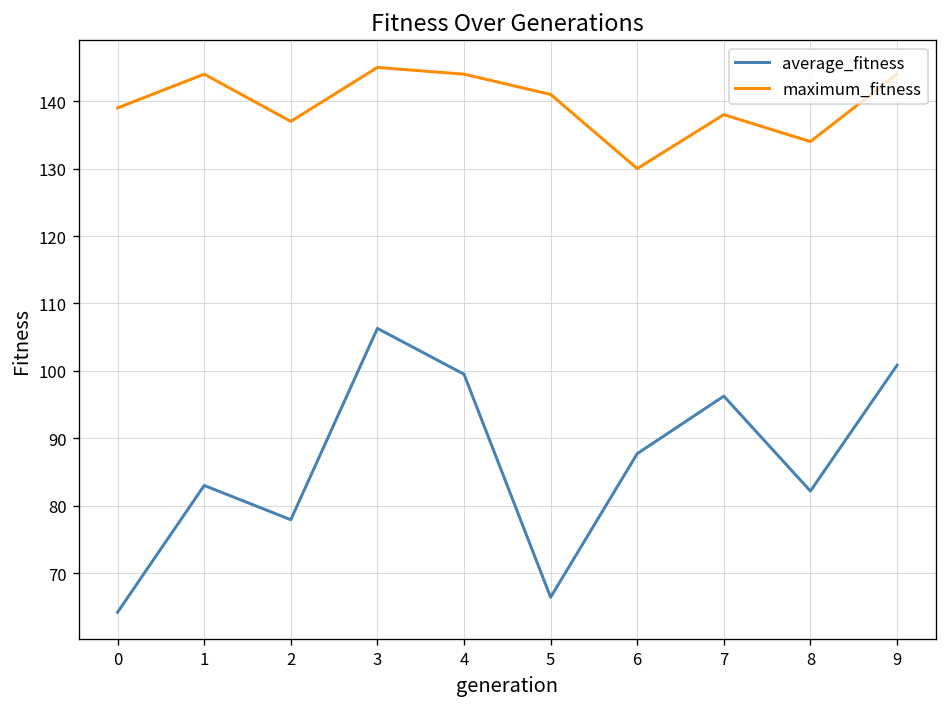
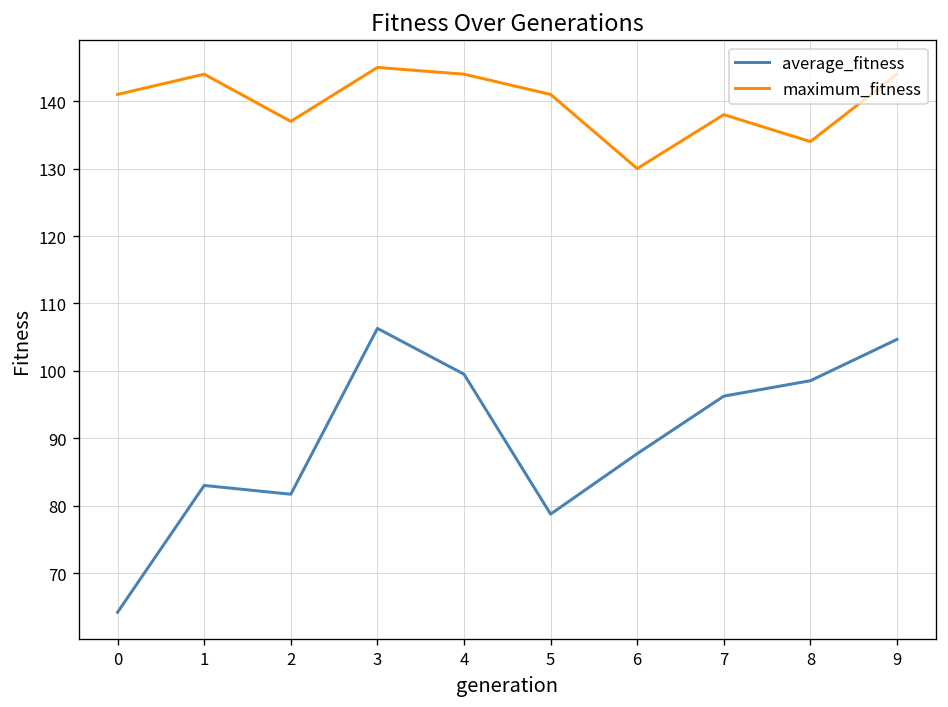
maximum_fitness, 0: 139 -> 141
average_fitness, 2: 78 -> 82
average_fitness, 5: 66 -> 79
average_fitness, 8: 82 -> 99
average_fitness, 9: 101 -> 105
